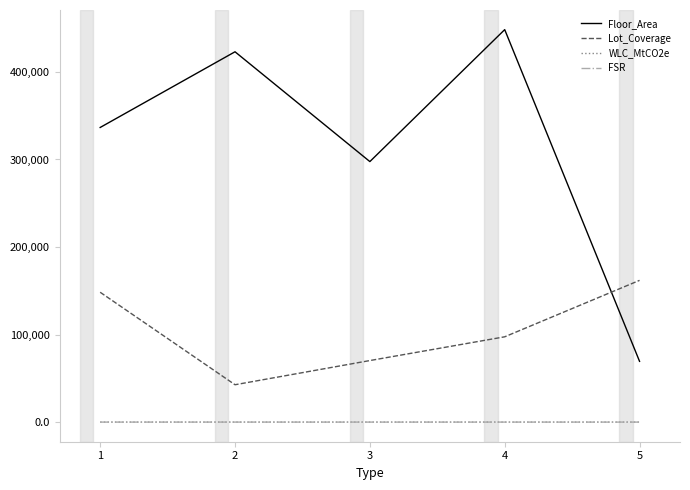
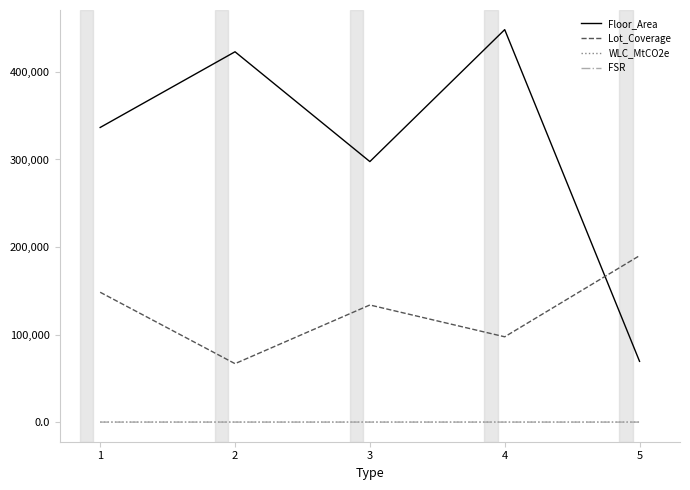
Lot_Coverage, 2: 40,000 -> 70,000
Lot_Coverage, 3: 70,000 -> 130,000
Lot_Coverage, 5: 160,000 -> 190,000
